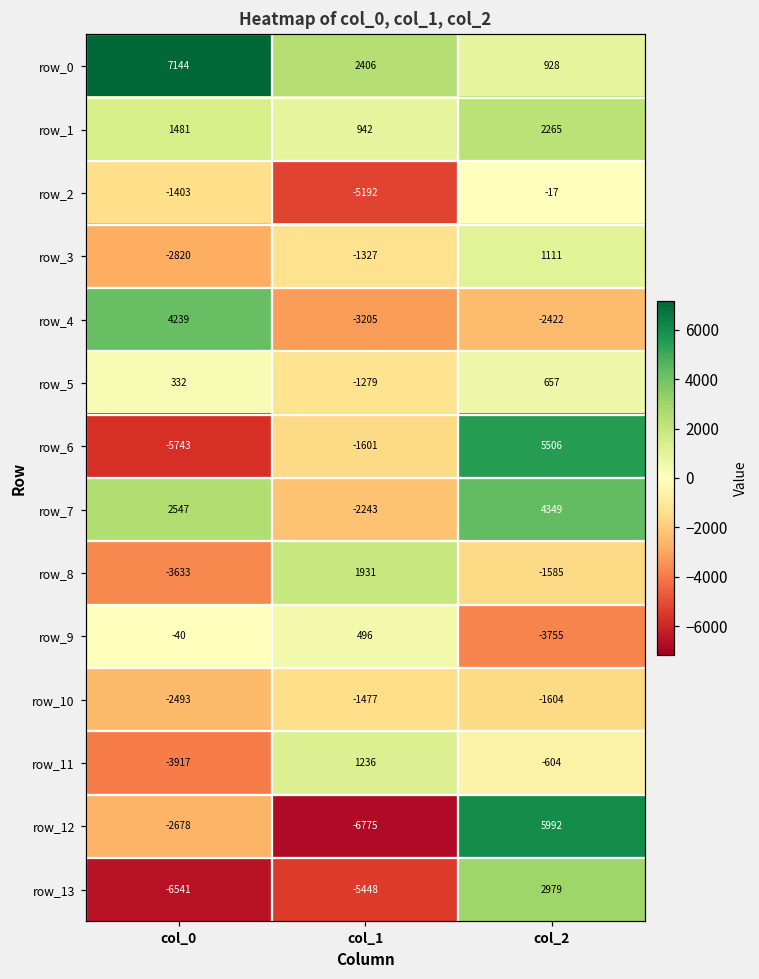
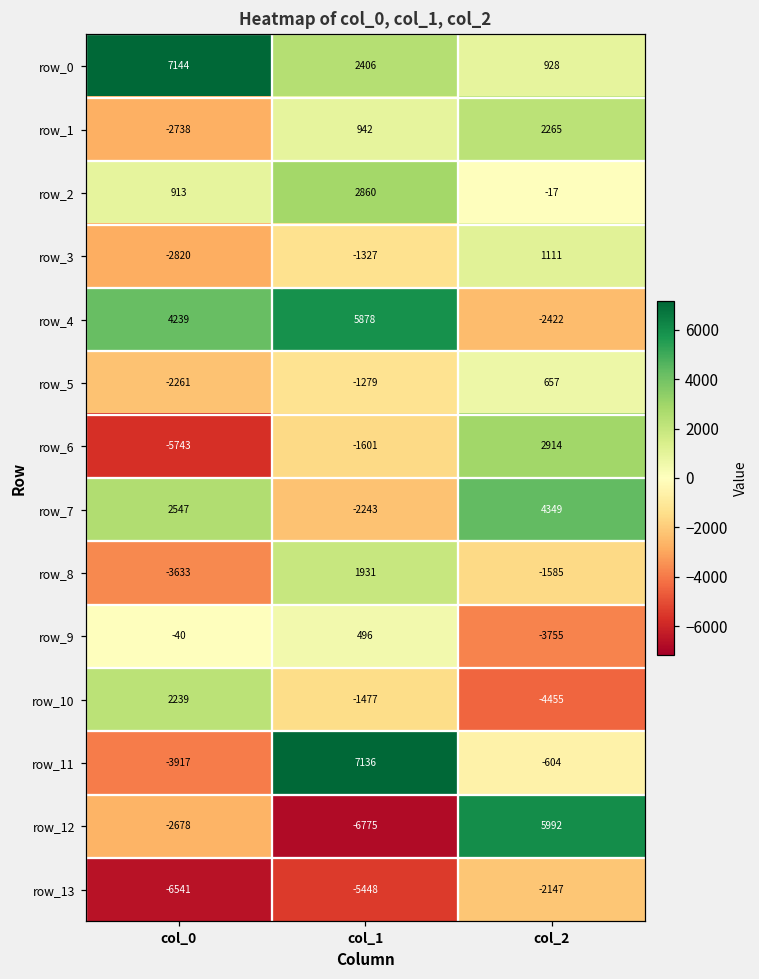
row_1, col_0: 1481 -> -2738
row_2, col_0: -1403 -> 913
row_2, col_1: -5192 -> 2860
row_4, col_1: -3205 -> 5878
row_5, col_0: 332 -> -2261
row_6, col_2: 5506 -> 2914
row_10, col_0: -2493 -> 2239
row_10, col_2: -1604 -> -4455
row_11, col_1: 1236 -> 7136
row_13, col_2: 2979 -> -2147
